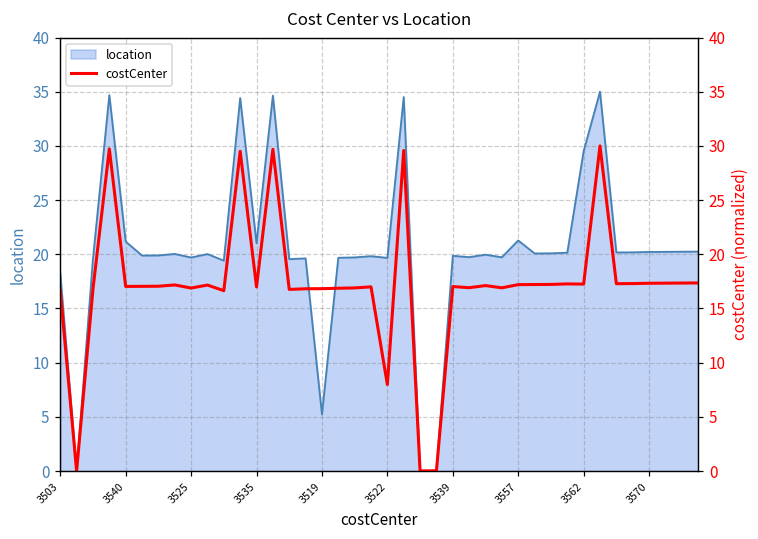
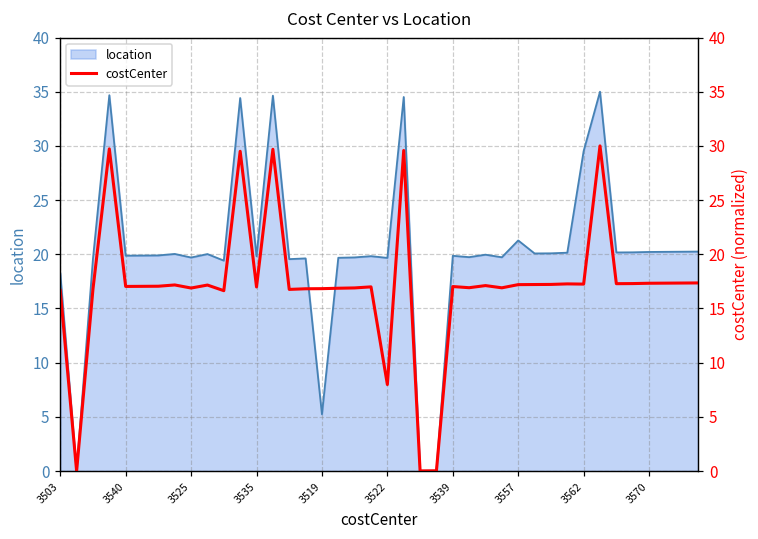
location, 3540: 21 -> 20
location, 3535: 21 -> 20
